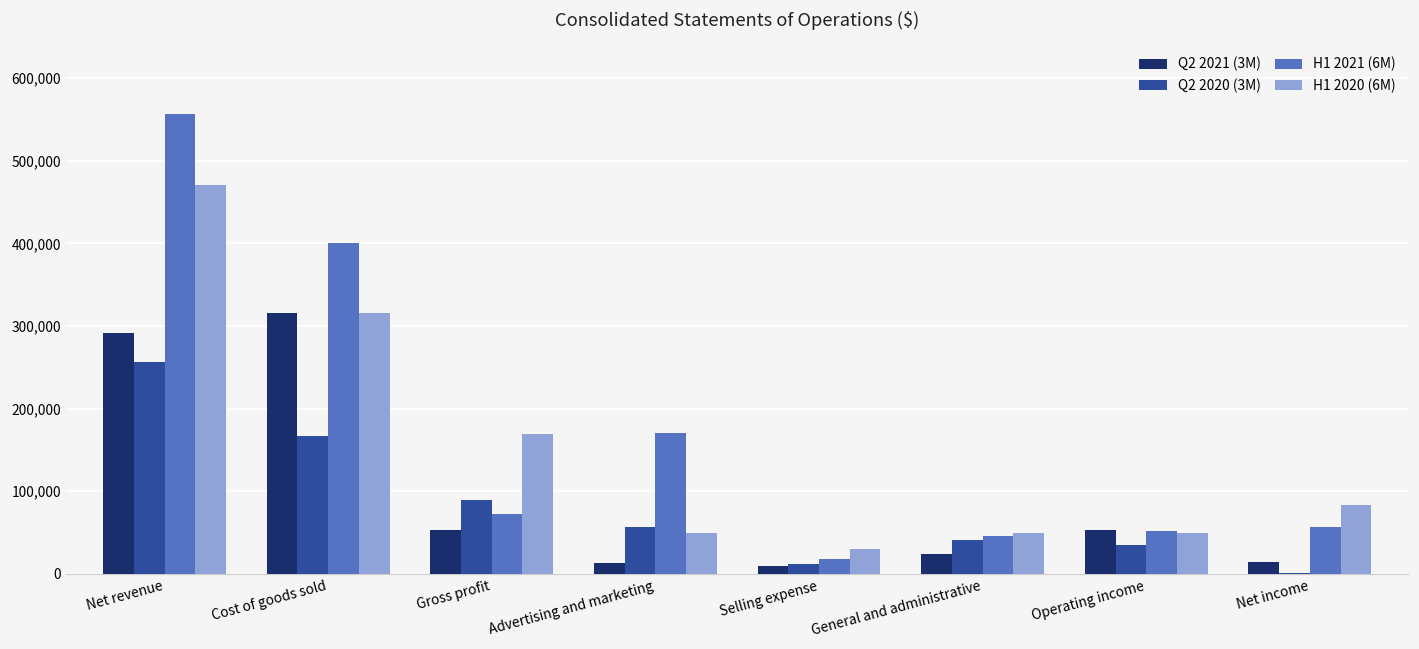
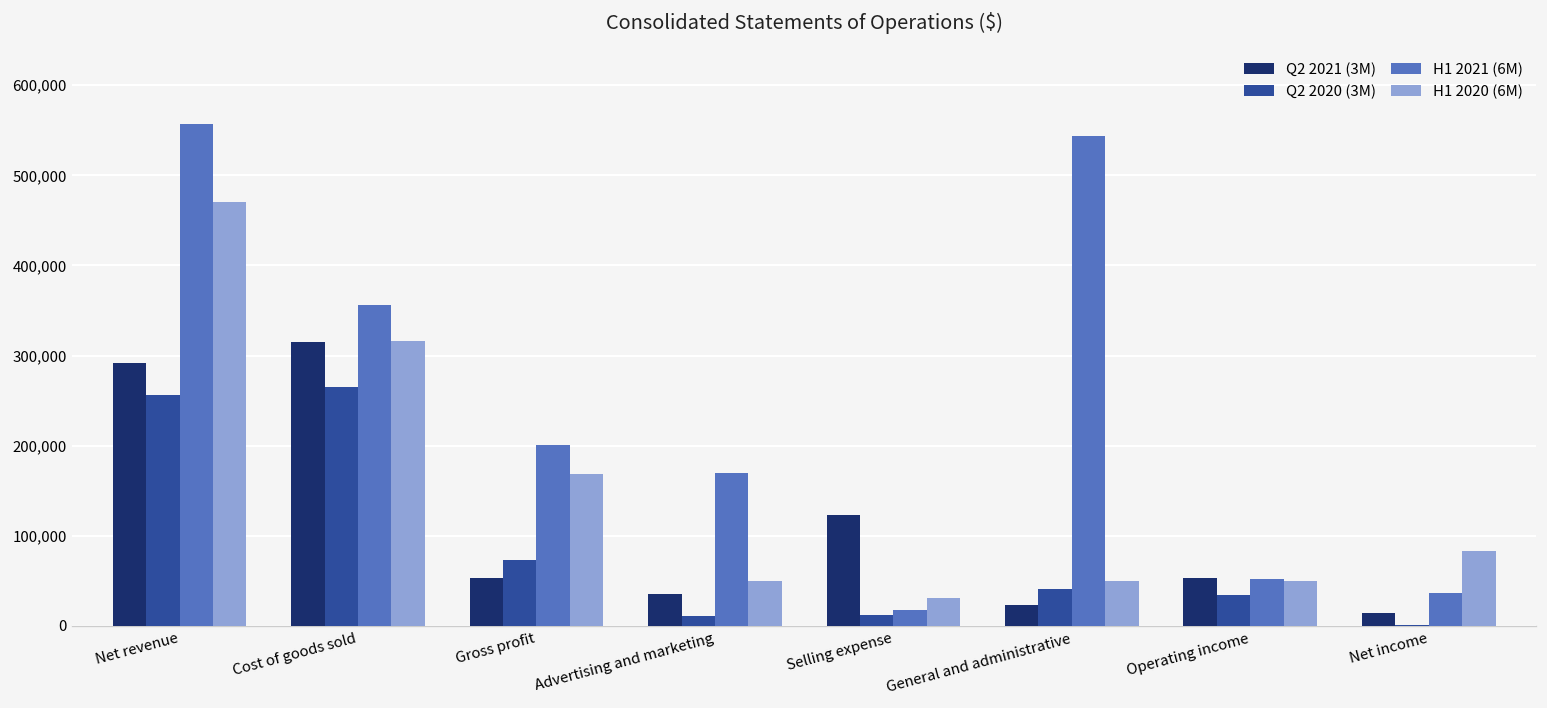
Q2 2020 (3M), Cost of goods sold: 170,000 -> 270,000
H1 2021 (6M), Cost of goods sold: 400,000 -> 360,000
Q2 2020 (3M), Gross profit: 90,000 -> 70,000
H1 2021 (6M), Gross profit: 70,000 -> 200,000
Q2 2021 (3M), Advertising and marketing: 10,000 -> 40,000
Q2 2020 (3M), Advertising and marketing: 60,000 -> 10,000
Q2 2021 (3M), Selling expense: 10,000 -> 120,000
H1 2021 (6M), General and administrative: 50,000 -> 540,000
H1 2021 (6M), Net income: 60,000 -> 40,000
